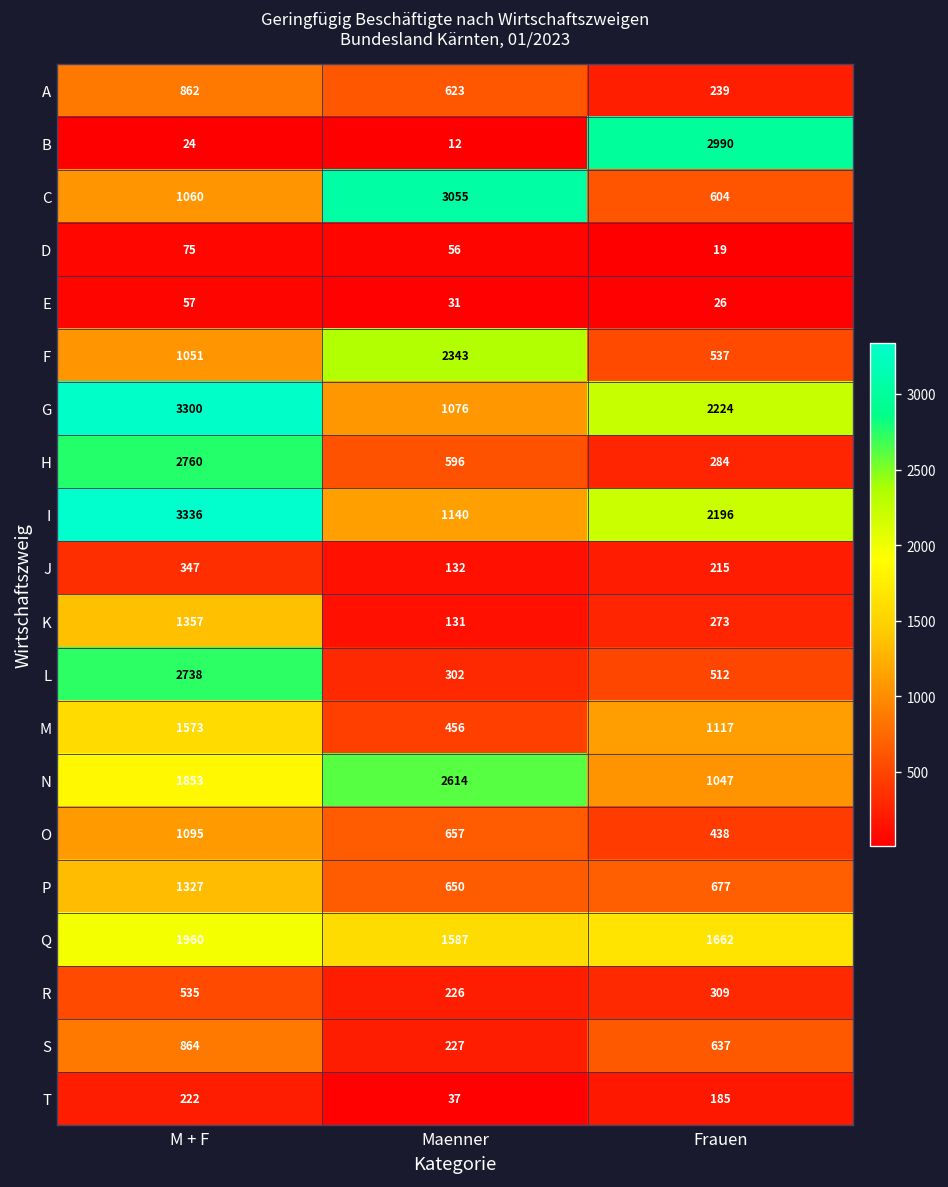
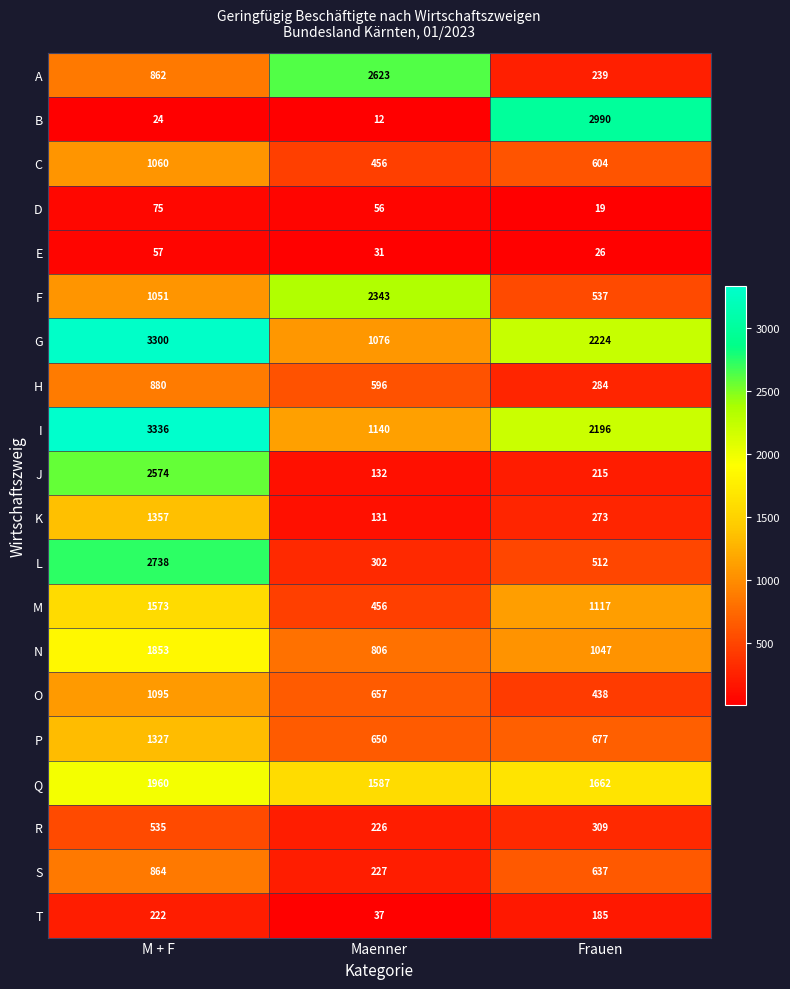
A, Maenner: 623 -> 2623
C, Maenner: 3055 -> 456
H, M + F: 2760 -> 880
J, M + F: 347 -> 2574
N, Maenner: 2614 -> 806
